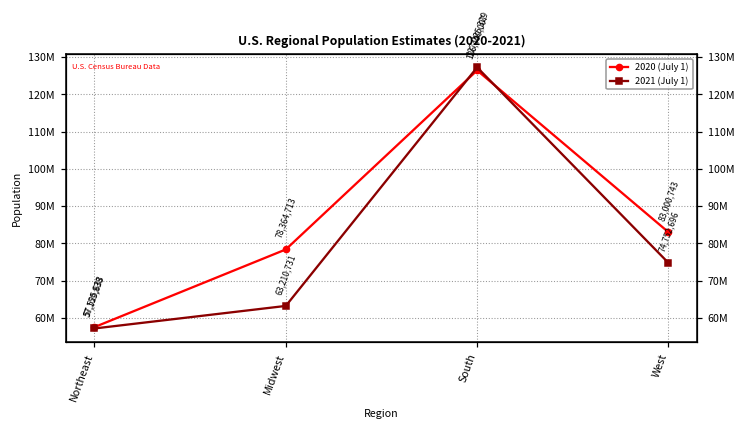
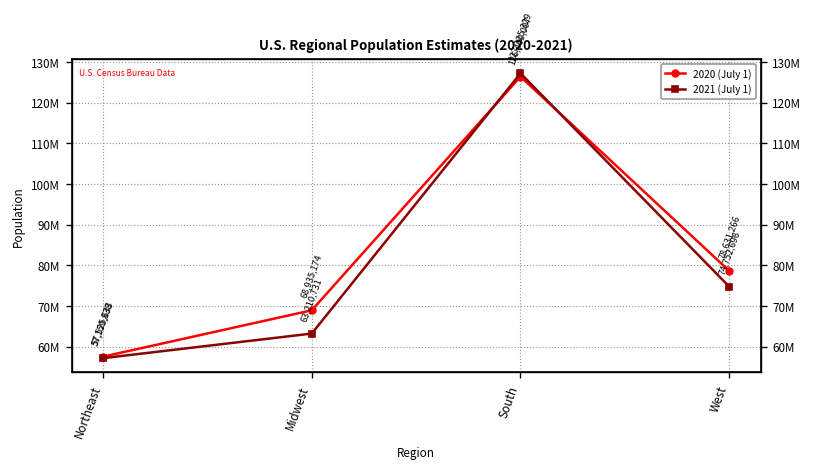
2020 (July 1), Midwest: 78,364,713 -> 68,935,174
2020 (July 1), West: 83,000,743 -> 78,631,266
